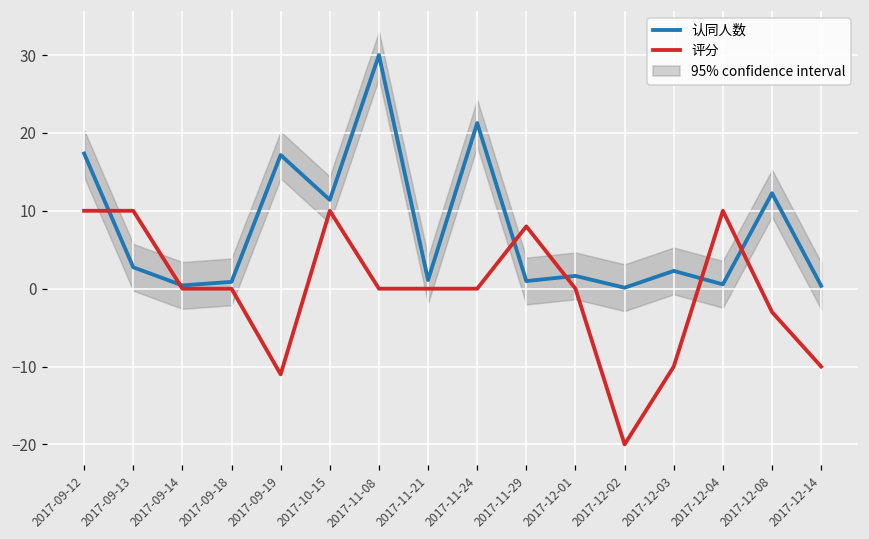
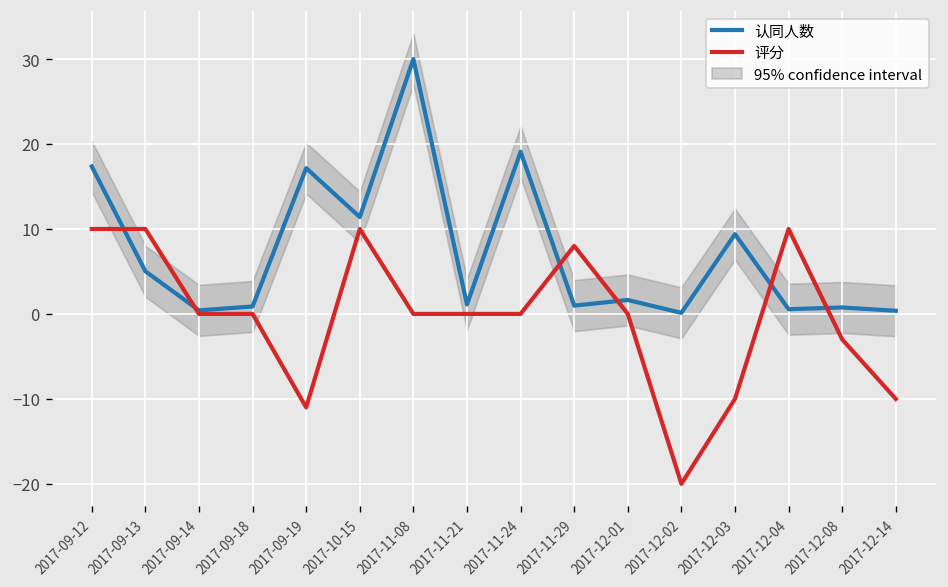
认同人数, 2017-09-13: 3 -> 5
认同人数, 2017-11-24: 21 -> 19
认同人数, 2017-12-03: 2 -> 9
认同人数, 2017-12-08: 12 -> 1
